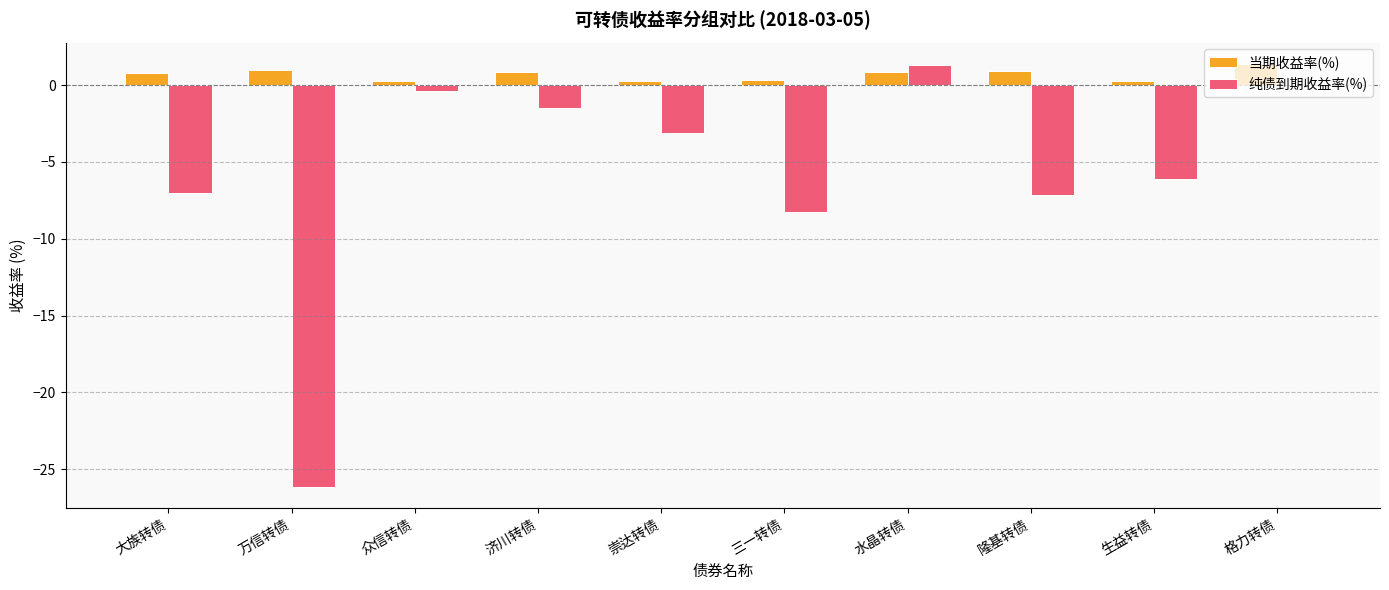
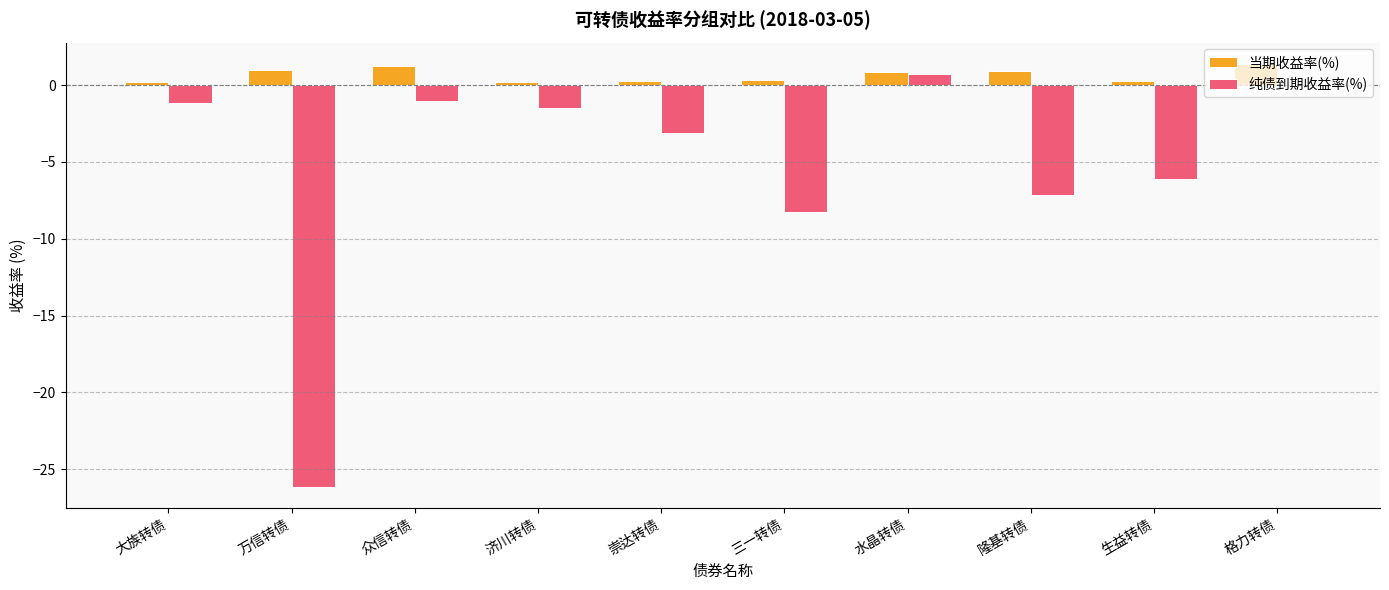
当期收益率(%), 大族转债: 0.8 -> 0.2
纯债到期收益率(%), 大族转债: -7.1 -> -1.2
当期收益率(%), 众信转债: 0.3 -> 1.3
纯债到期收益率(%), 众信转债: -0.4 -> -1.1
当期收益率(%), 济川转债: 0.9 -> 0.2
纯债到期收益率(%), 水晶转债: 1.3 -> 0.7
